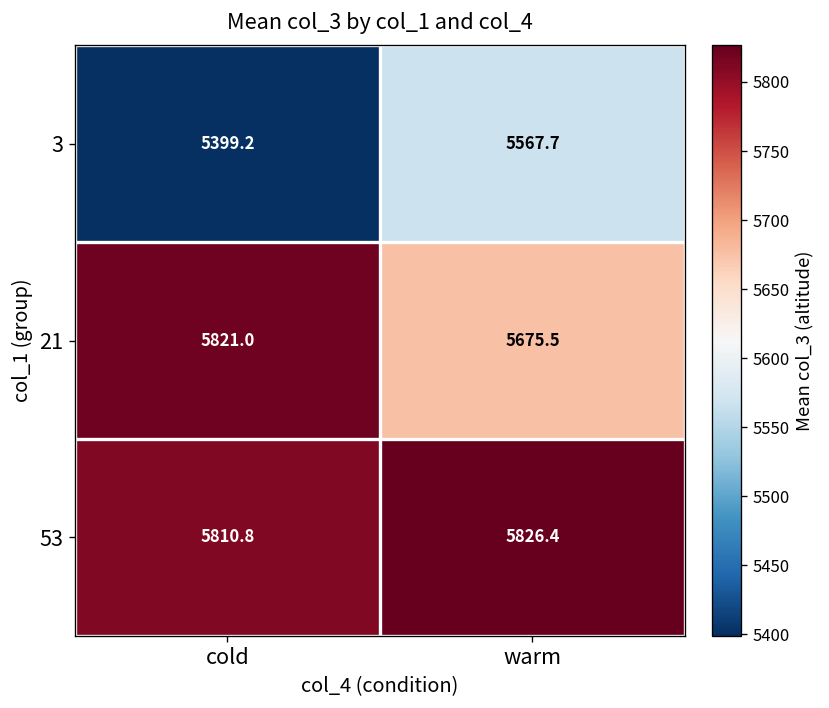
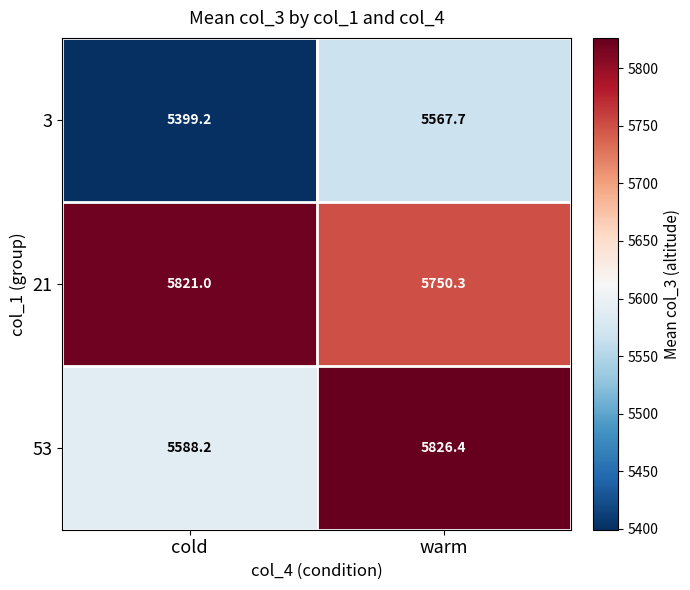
21, warm: 5675.5 -> 5750.3
53, cold: 5810.8 -> 5588.2
